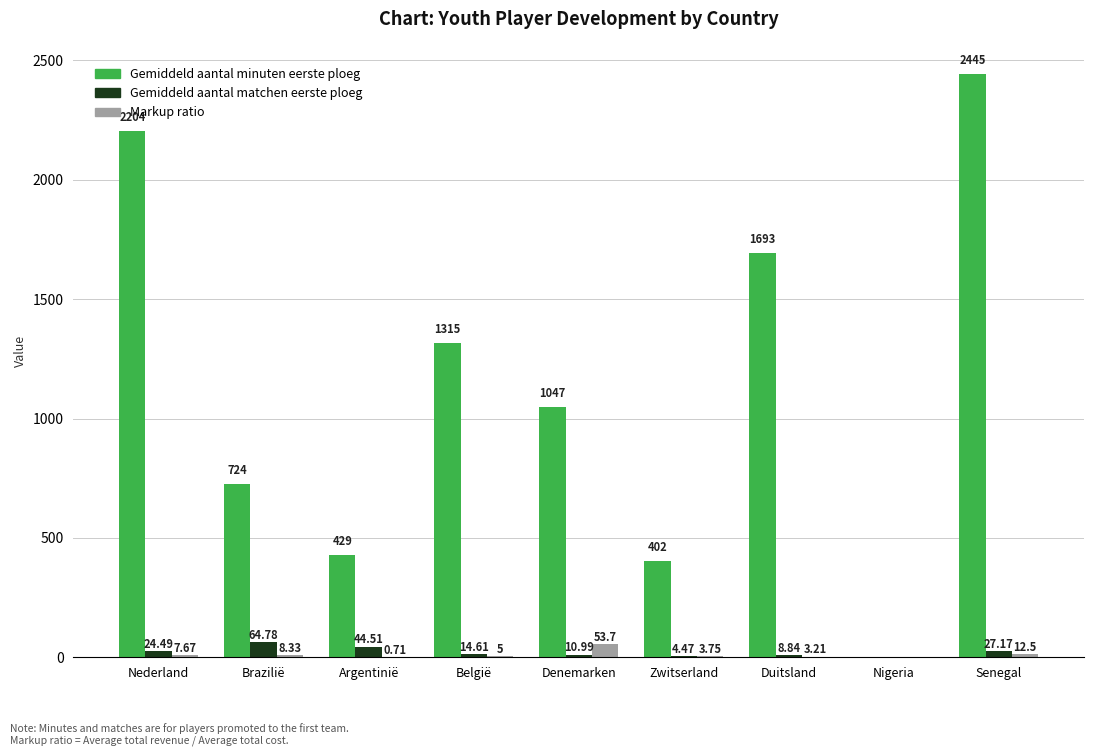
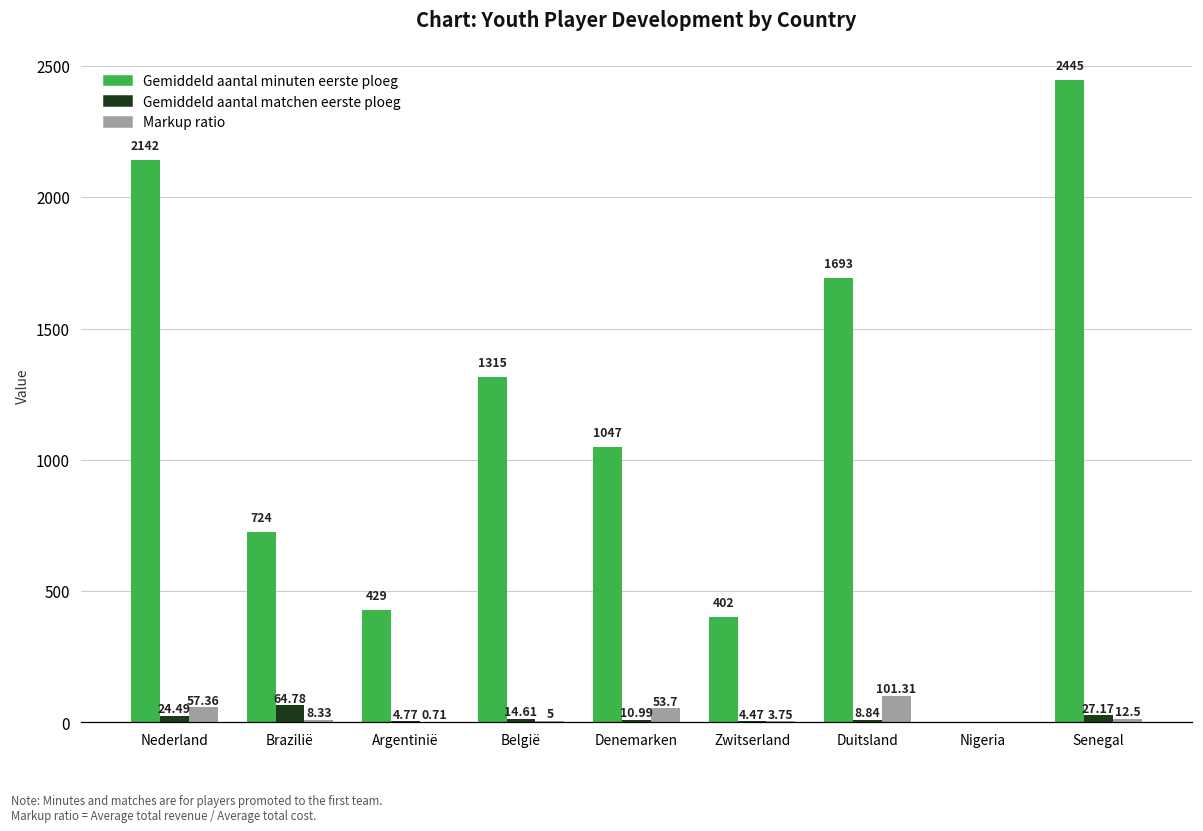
Gemiddeld aantal minuten eerste ploeg, Nederland: 2204 -> 2142
Markup ratio, Nederland: 7.67 -> 57.36
Gemiddeld aantal matchen eerste ploeg, Argentinië: 44.51 -> 4.77
Markup ratio, Duitsland: 3.21 -> 101.31
